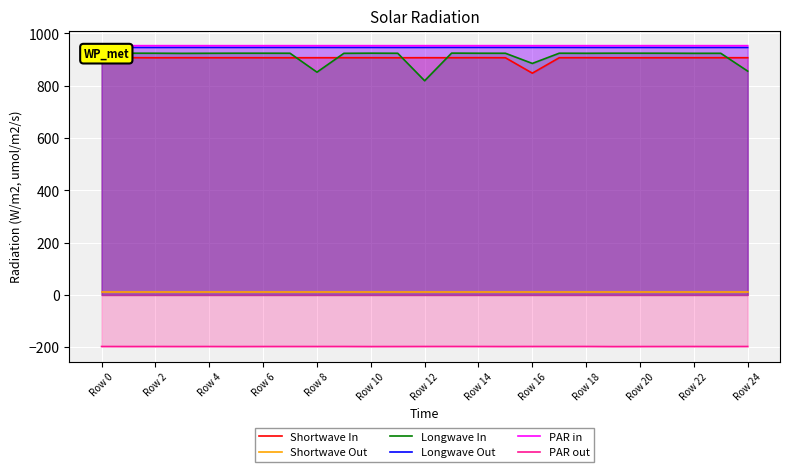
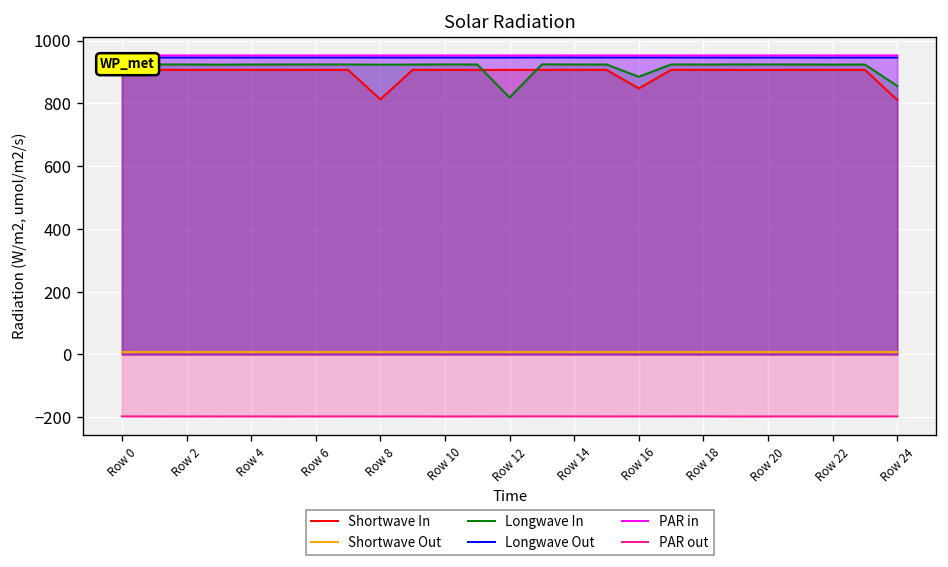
Shortwave In, Row 8: 910 -> 810
Longwave In, Row 8: 850 -> 920
Shortwave In, Row 24: 910 -> 810
